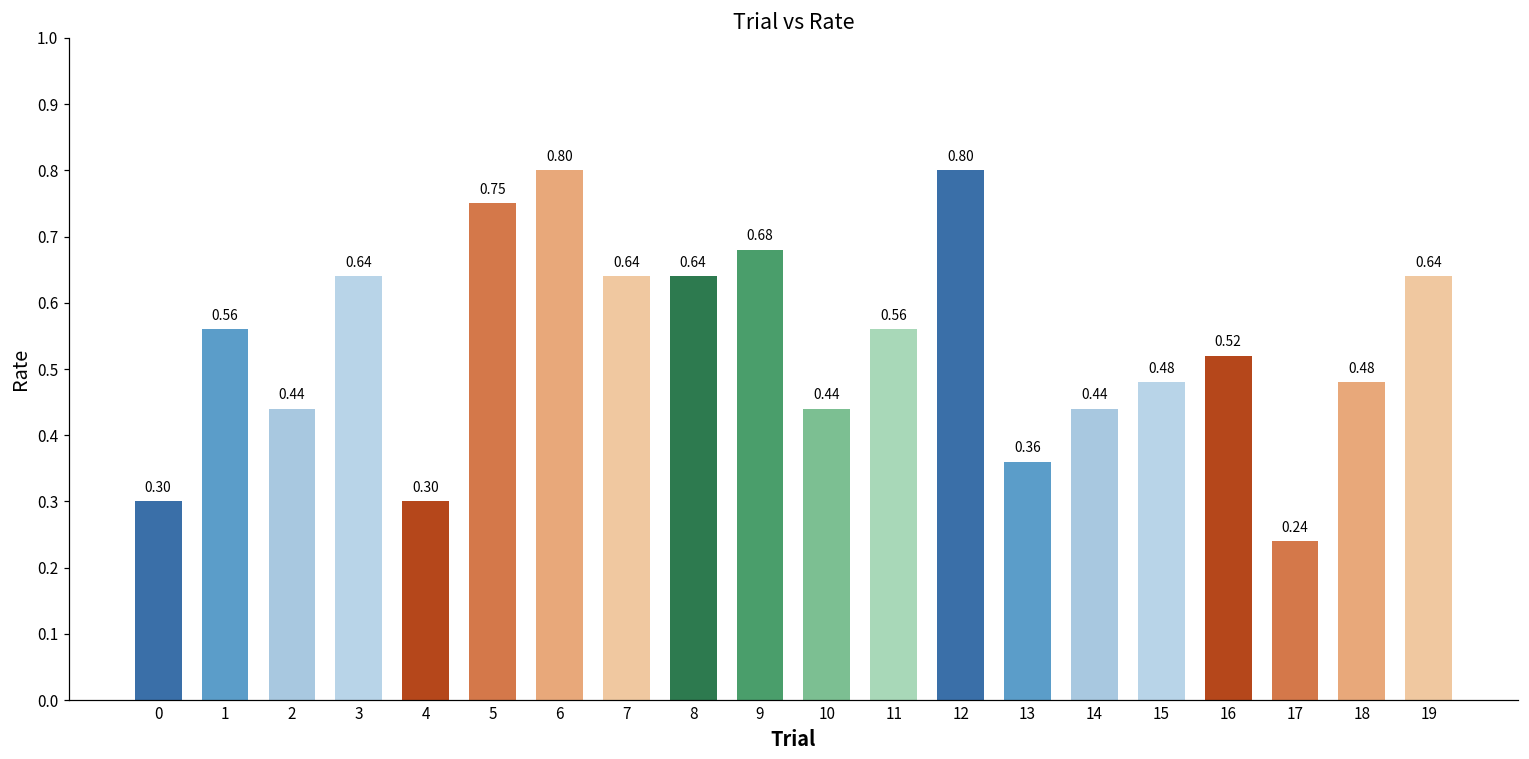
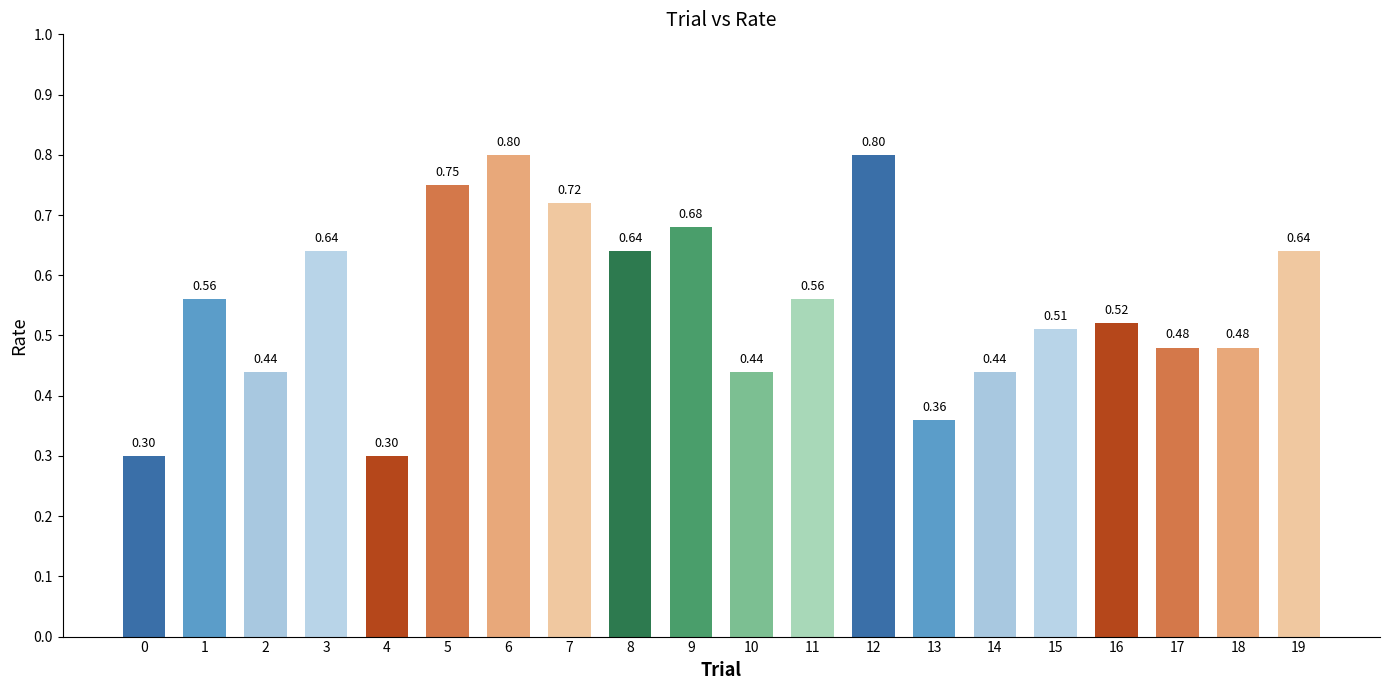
7: 0.64 -> 0.72
15: 0.48 -> 0.51
17: 0.24 -> 0.48
